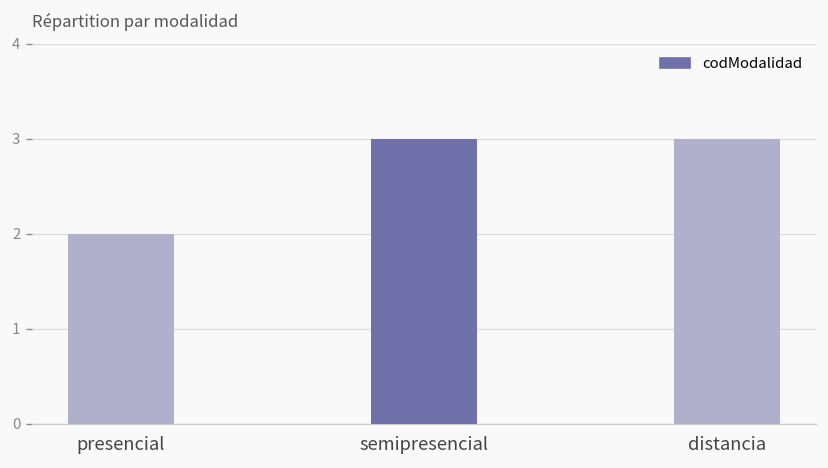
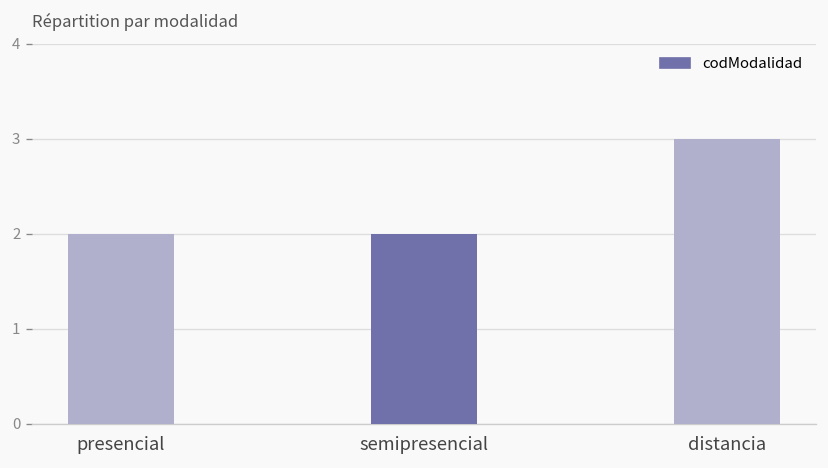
semipresencial: 3 -> 2
